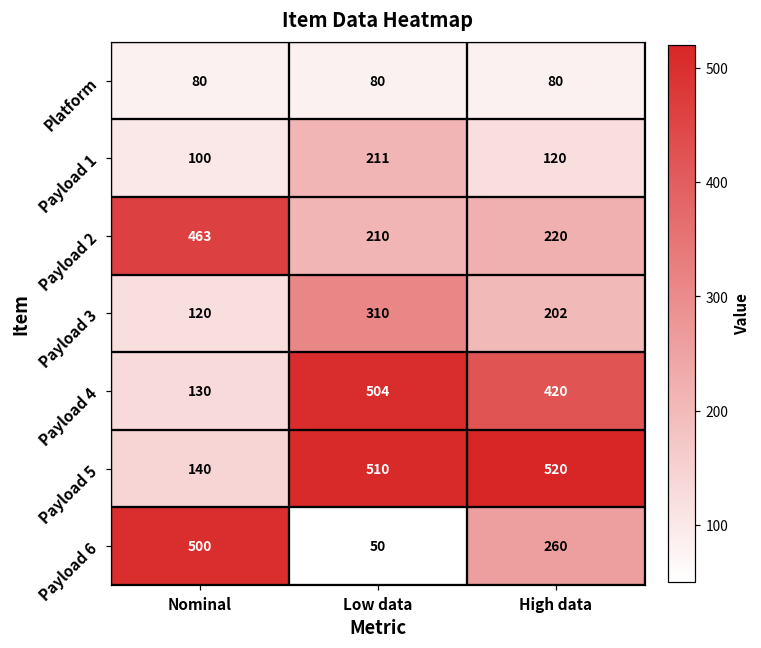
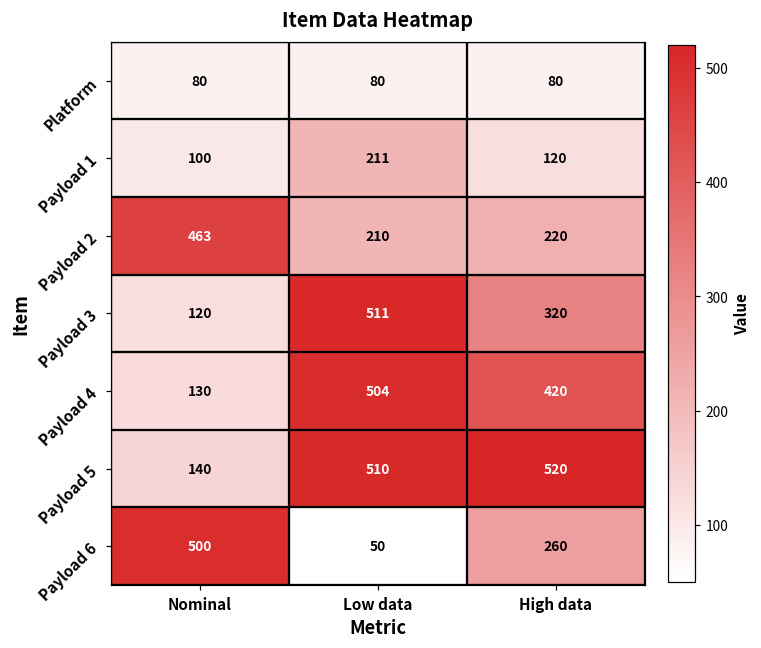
Payload 3, Low data: 310 -> 511
Payload 3, High data: 202 -> 320
